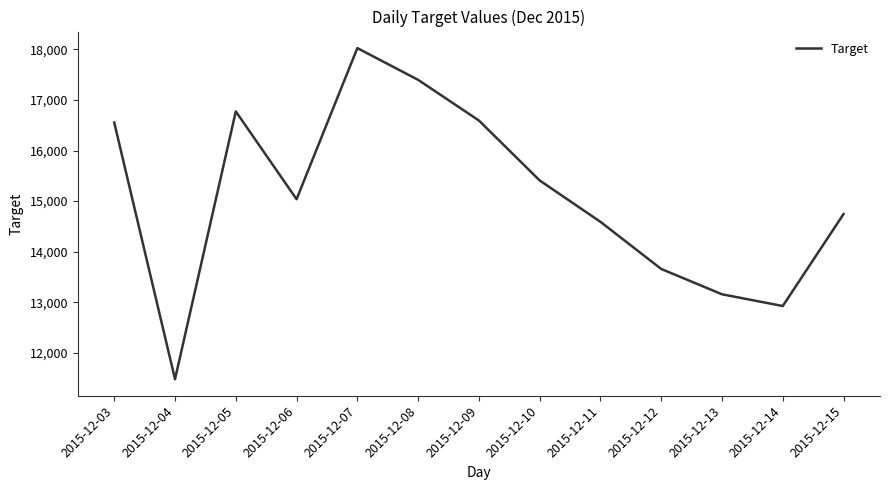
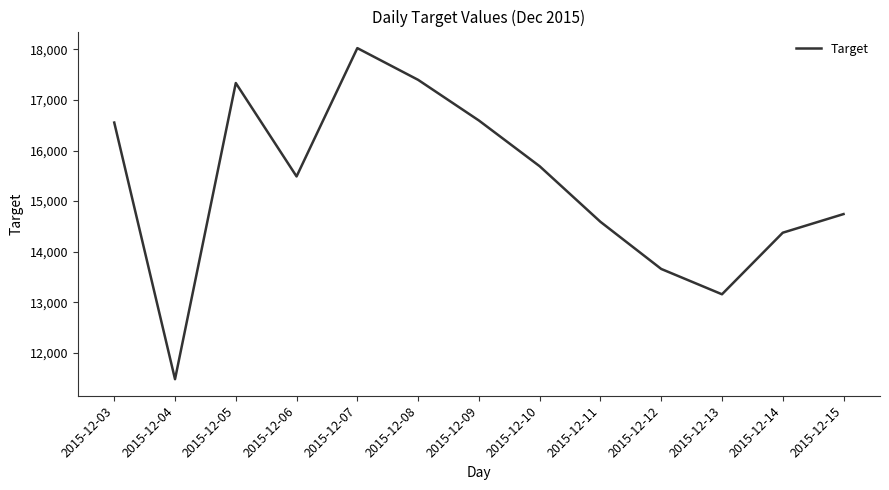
2015-12-05: 16,800 -> 17,300
2015-12-06: 15,000 -> 15,500
2015-12-10: 15,400 -> 15,700
2015-12-14: 12,900 -> 14,400
